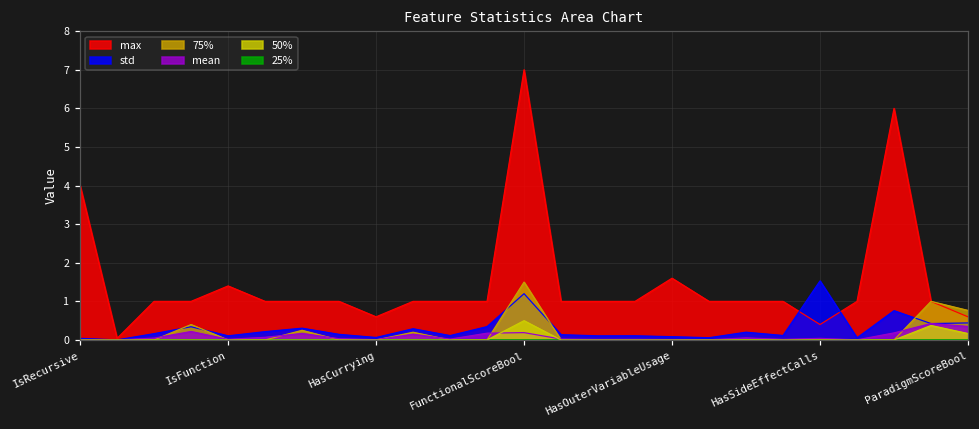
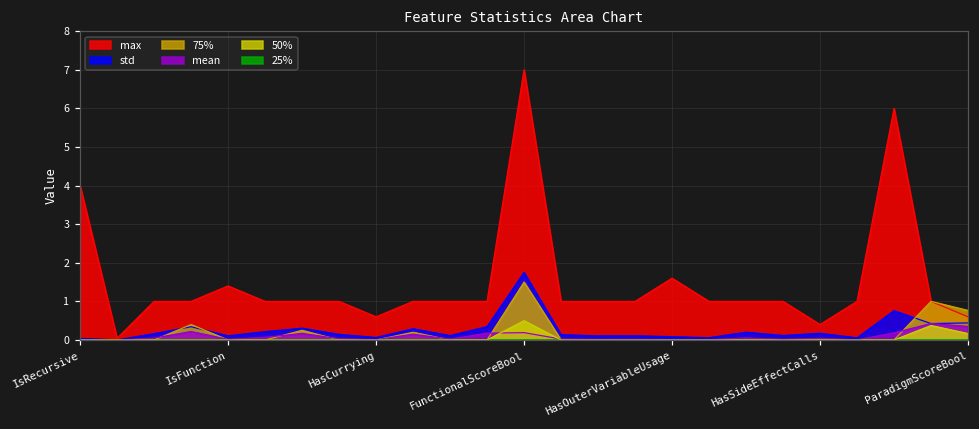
std, FunctionalScoreBool: 1.2 -> 1.7
std, HasSideEffectCalls: 1.5 -> 0.2
